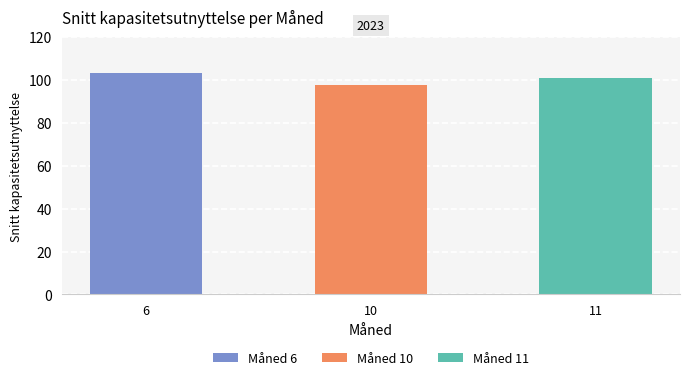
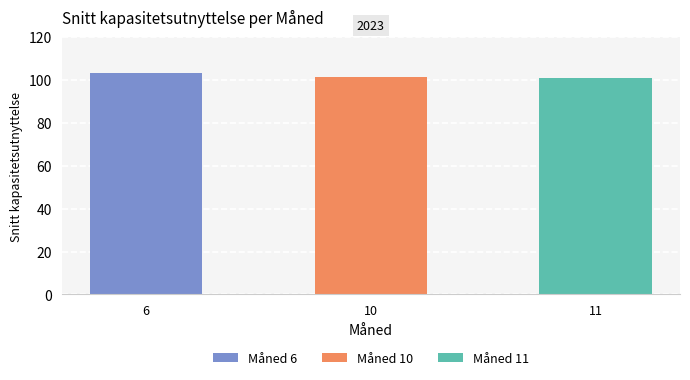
10: 97 -> 101
